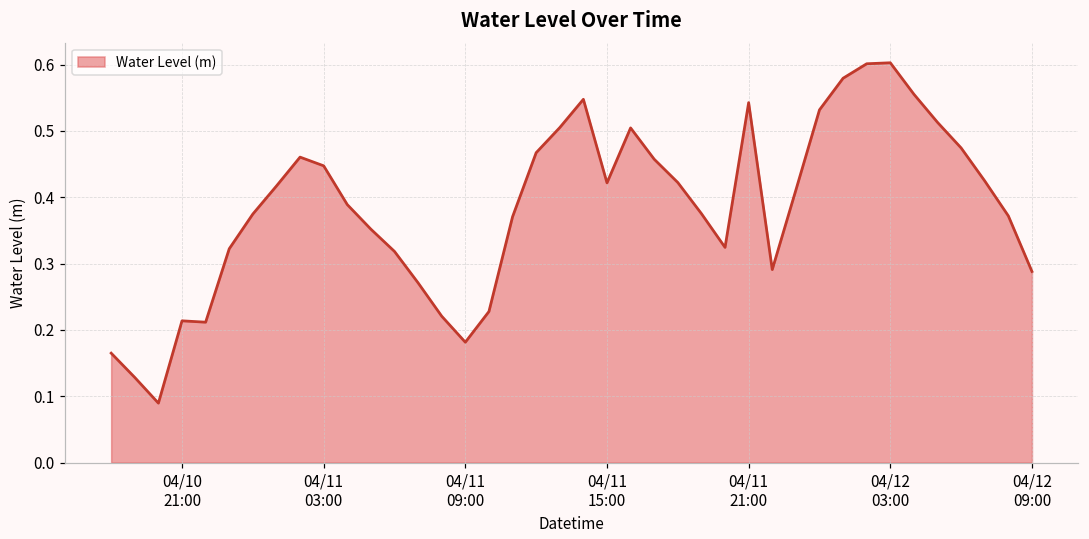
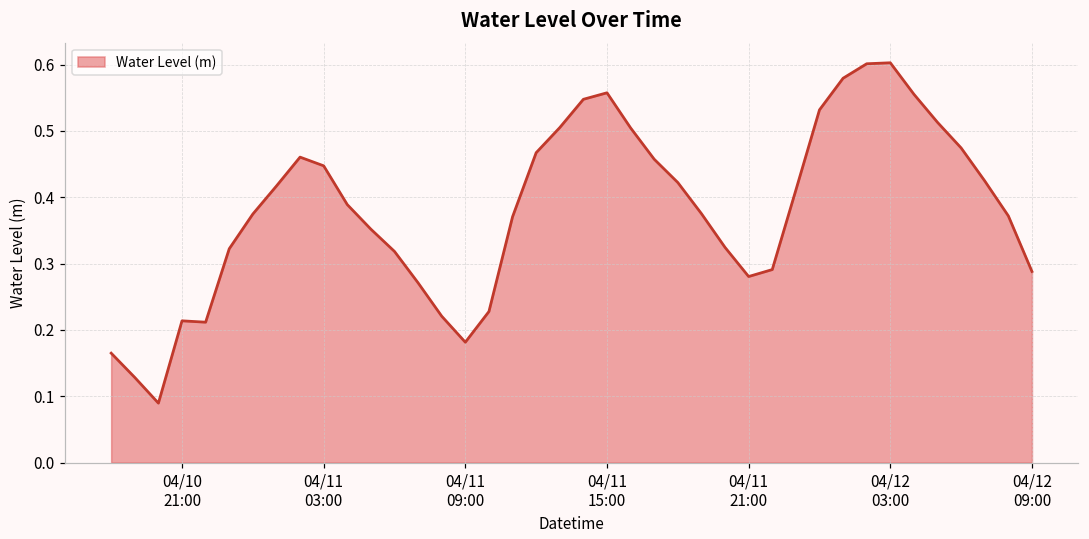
04/11 15:00: 0.42 -> 0.56
04/11 21:00: 0.54 -> 0.28
